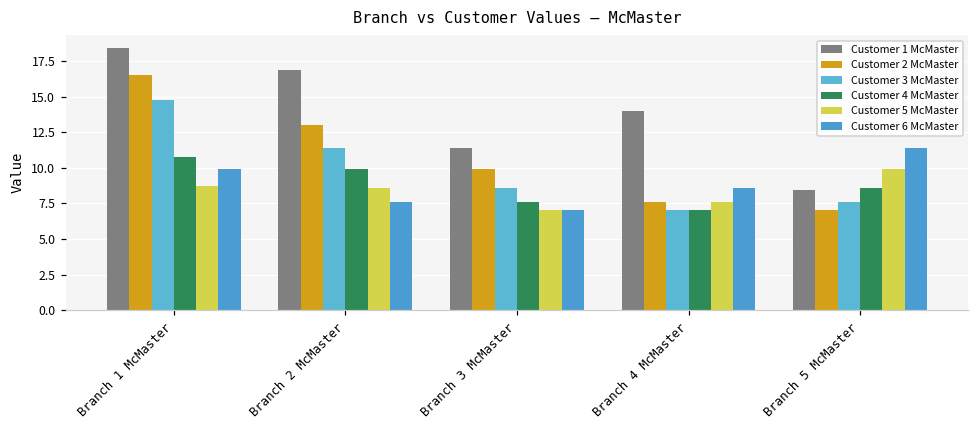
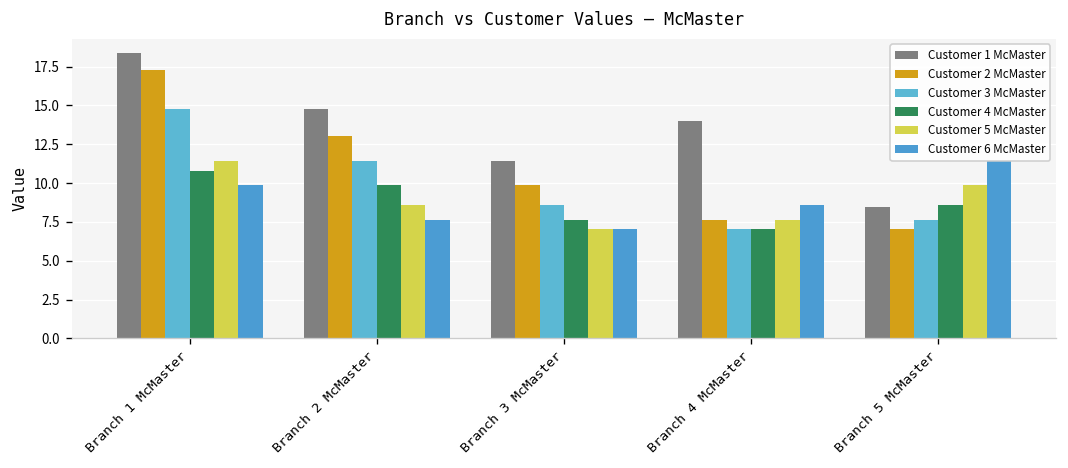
Customer 2 McMaster, Branch 1 McMaster: 16.6 -> 17.3
Customer 5 McMaster, Branch 1 McMaster: 8.7 -> 11.4
Customer 1 McMaster, Branch 2 McMaster: 16.9 -> 14.8
